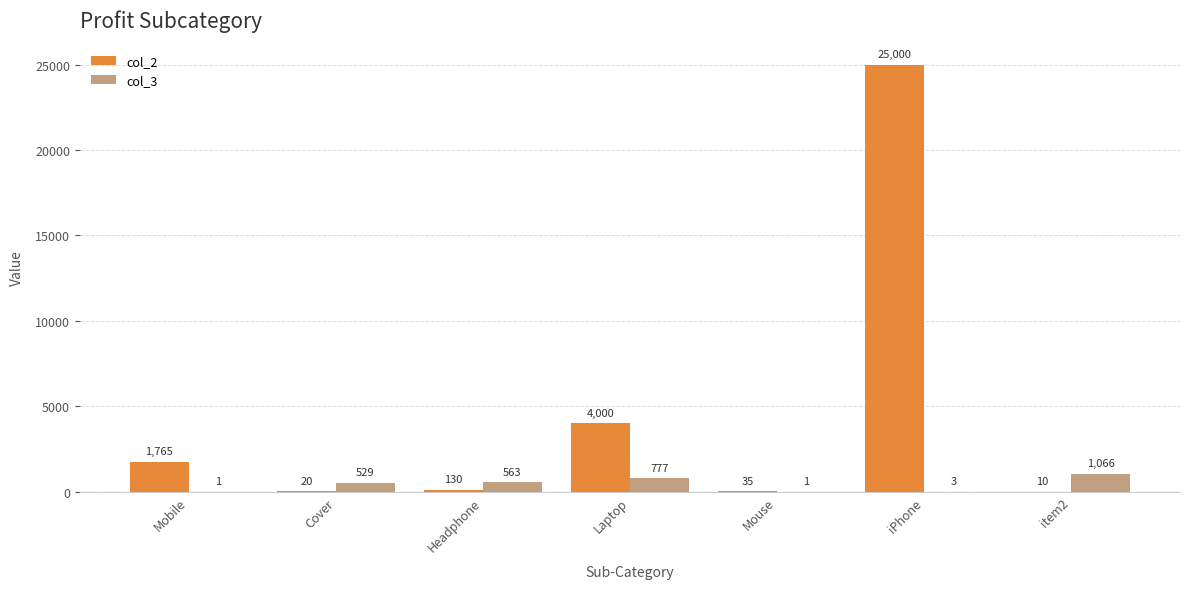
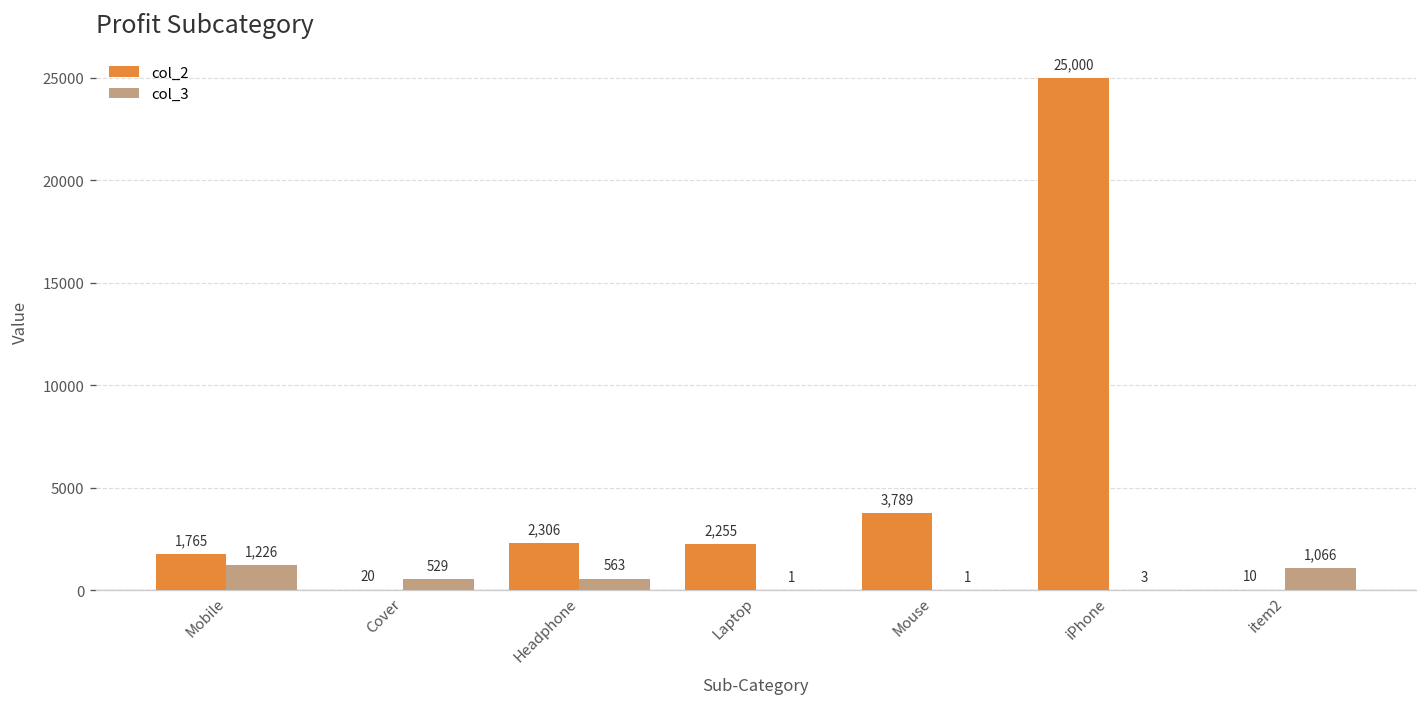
col_3, Mobile: 1 -> 1,226
col_2, Headphone: 130 -> 2,306
col_2, Laptop: 4,000 -> 2,255
col_3, Laptop: 777 -> 1
col_2, Mouse: 35 -> 3,789
